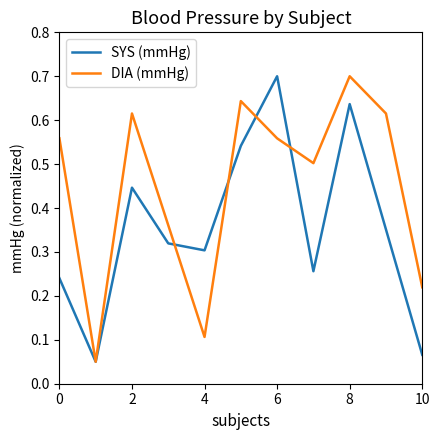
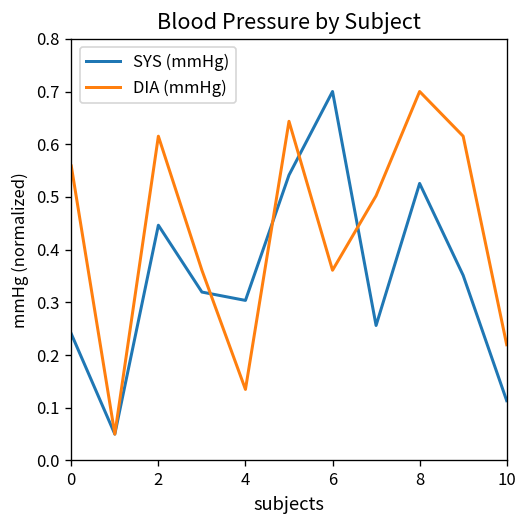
DIA (mmHg), 4: 0.11 -> 0.13
DIA (mmHg), 6: 0.56 -> 0.36
SYS (mmHg), 8: 0.64 -> 0.53
SYS (mmHg), 10: 0.07 -> 0.11
